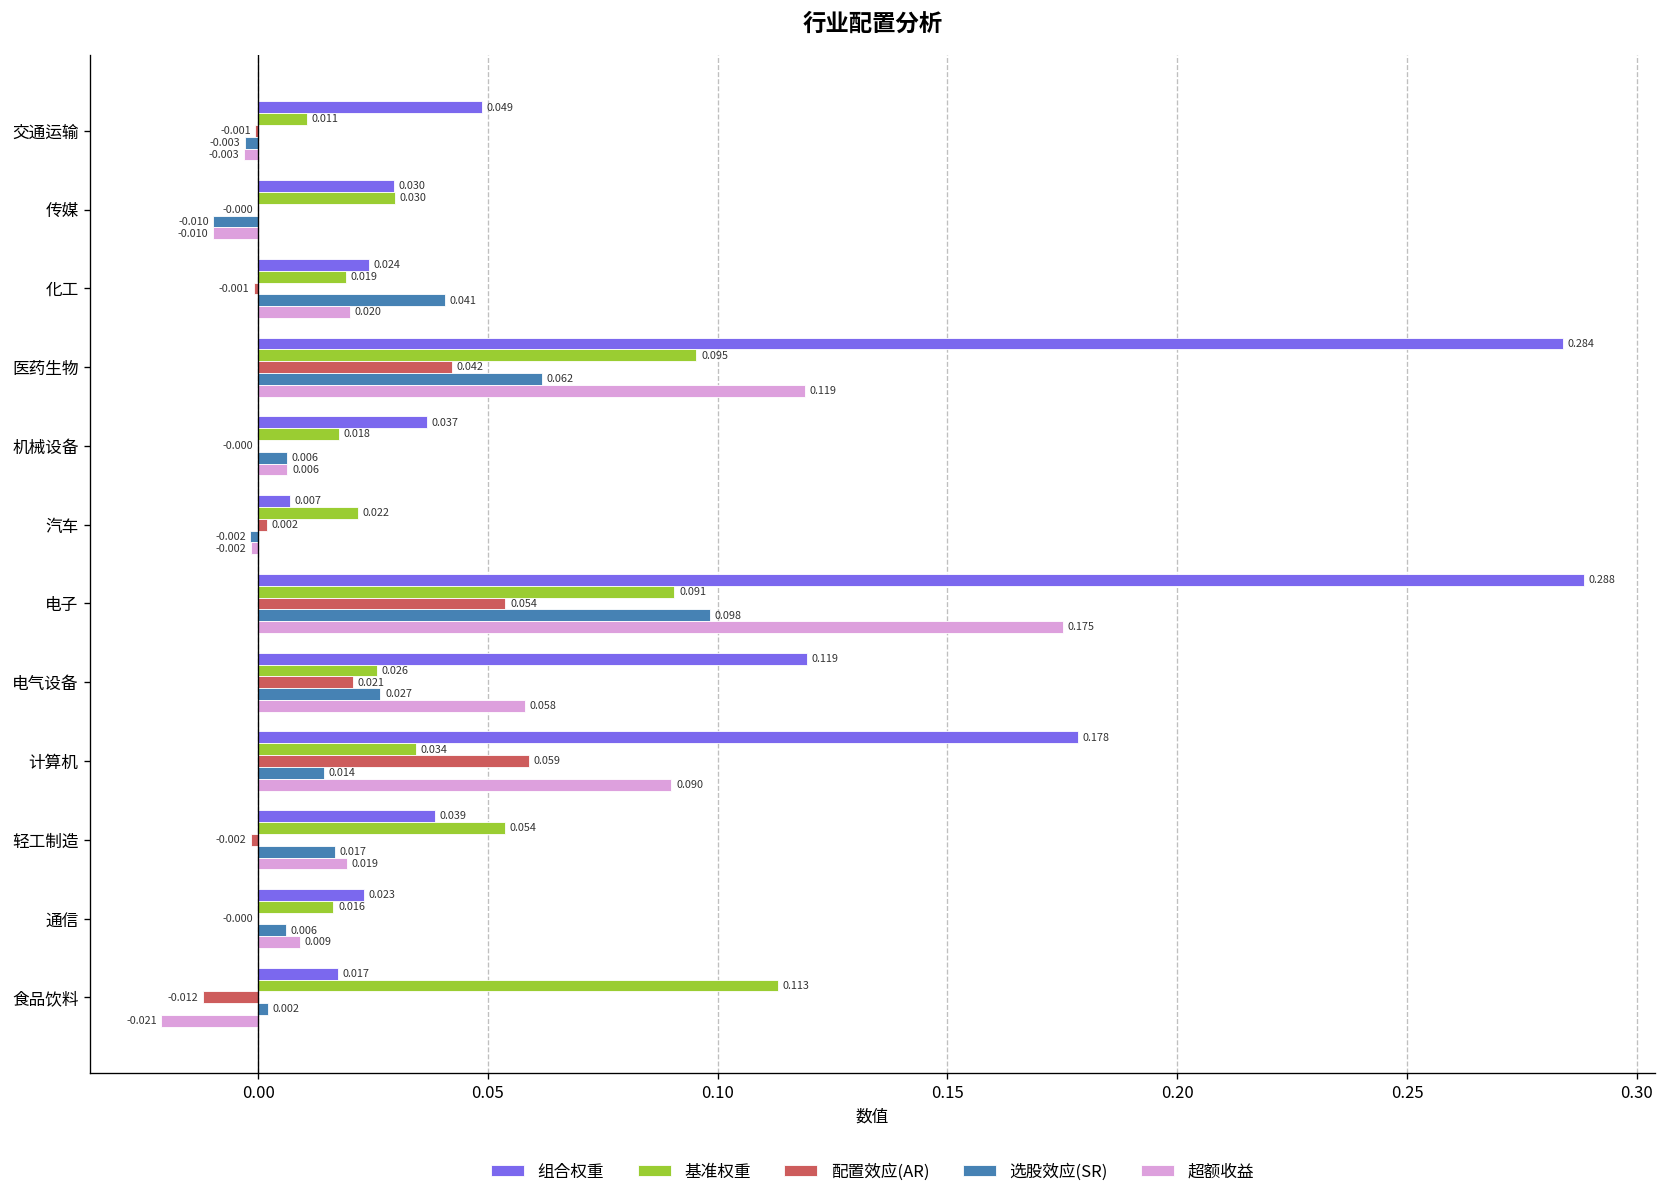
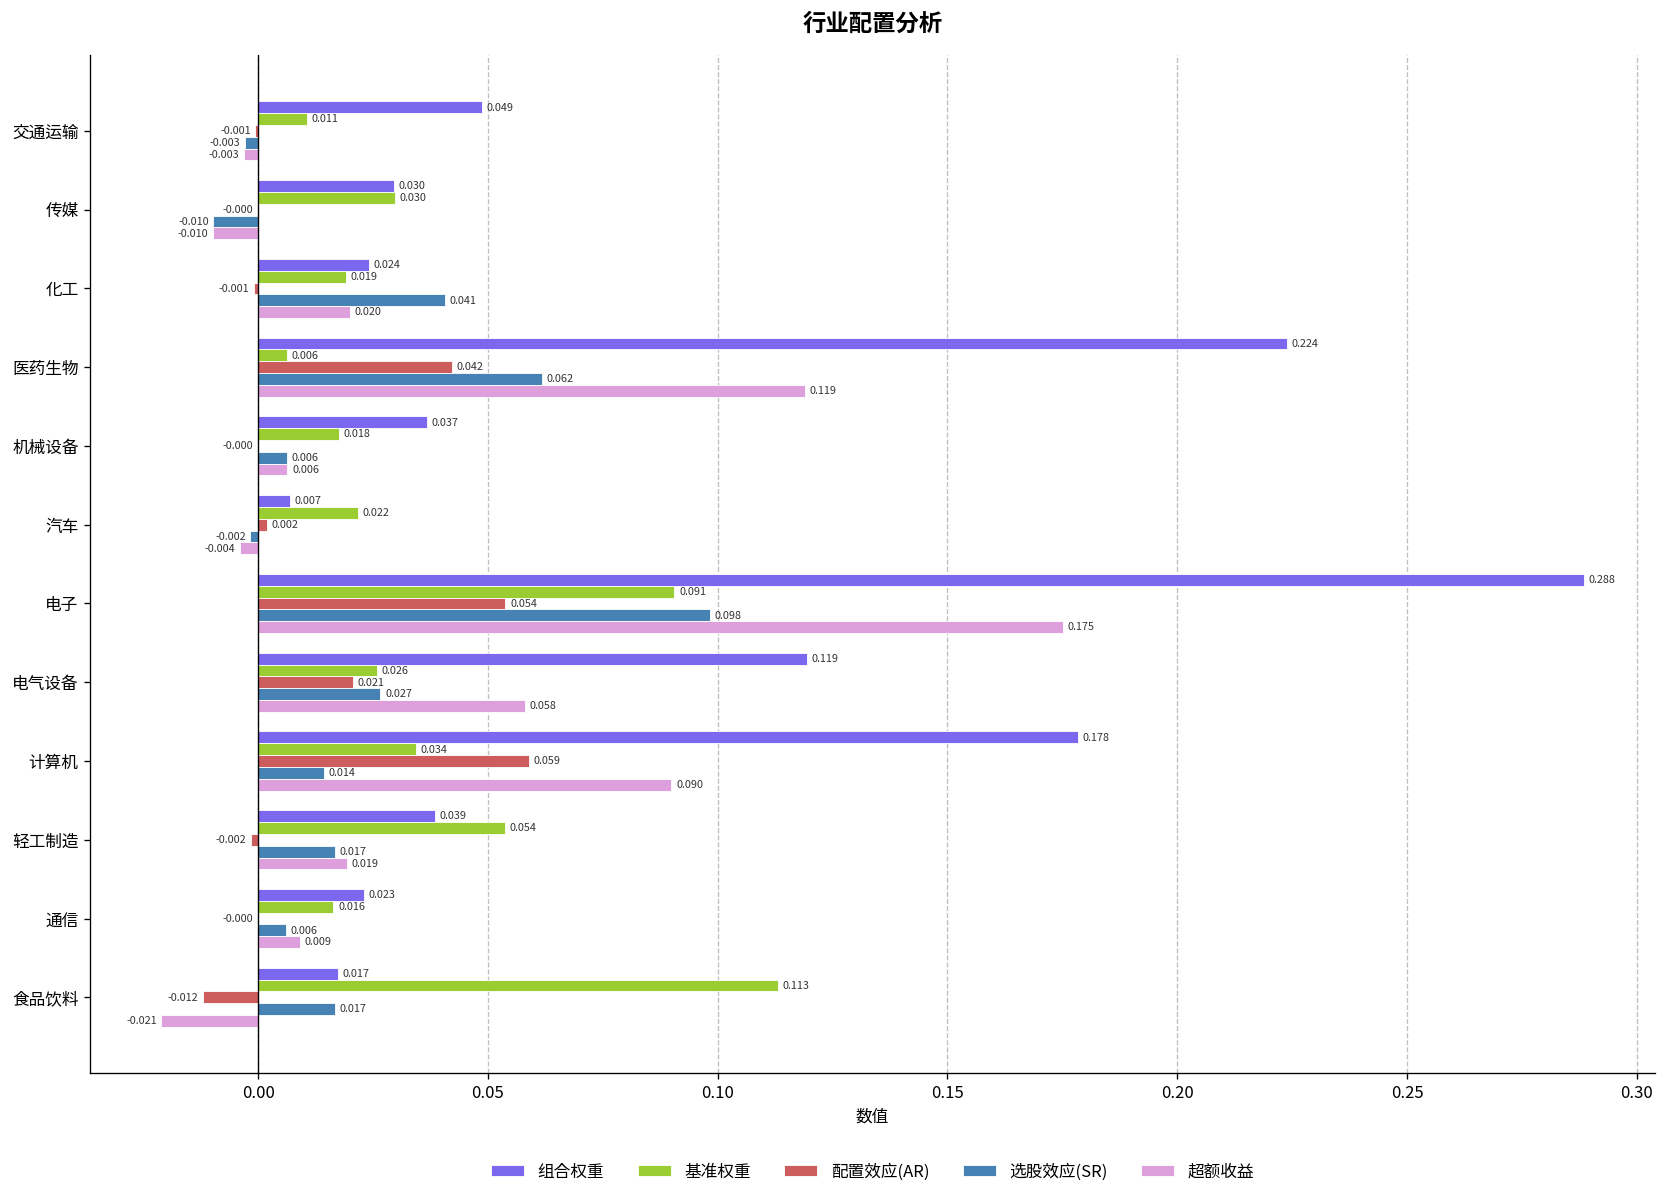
组合权重, 医药生物: 0.284 -> 0.224
基准权重, 医药生物: 0.095 -> 0.006
超额收益, 汽车: -0.002 -> -0.004
选股效应(SR), 食品饮料: 0.002 -> 0.017
